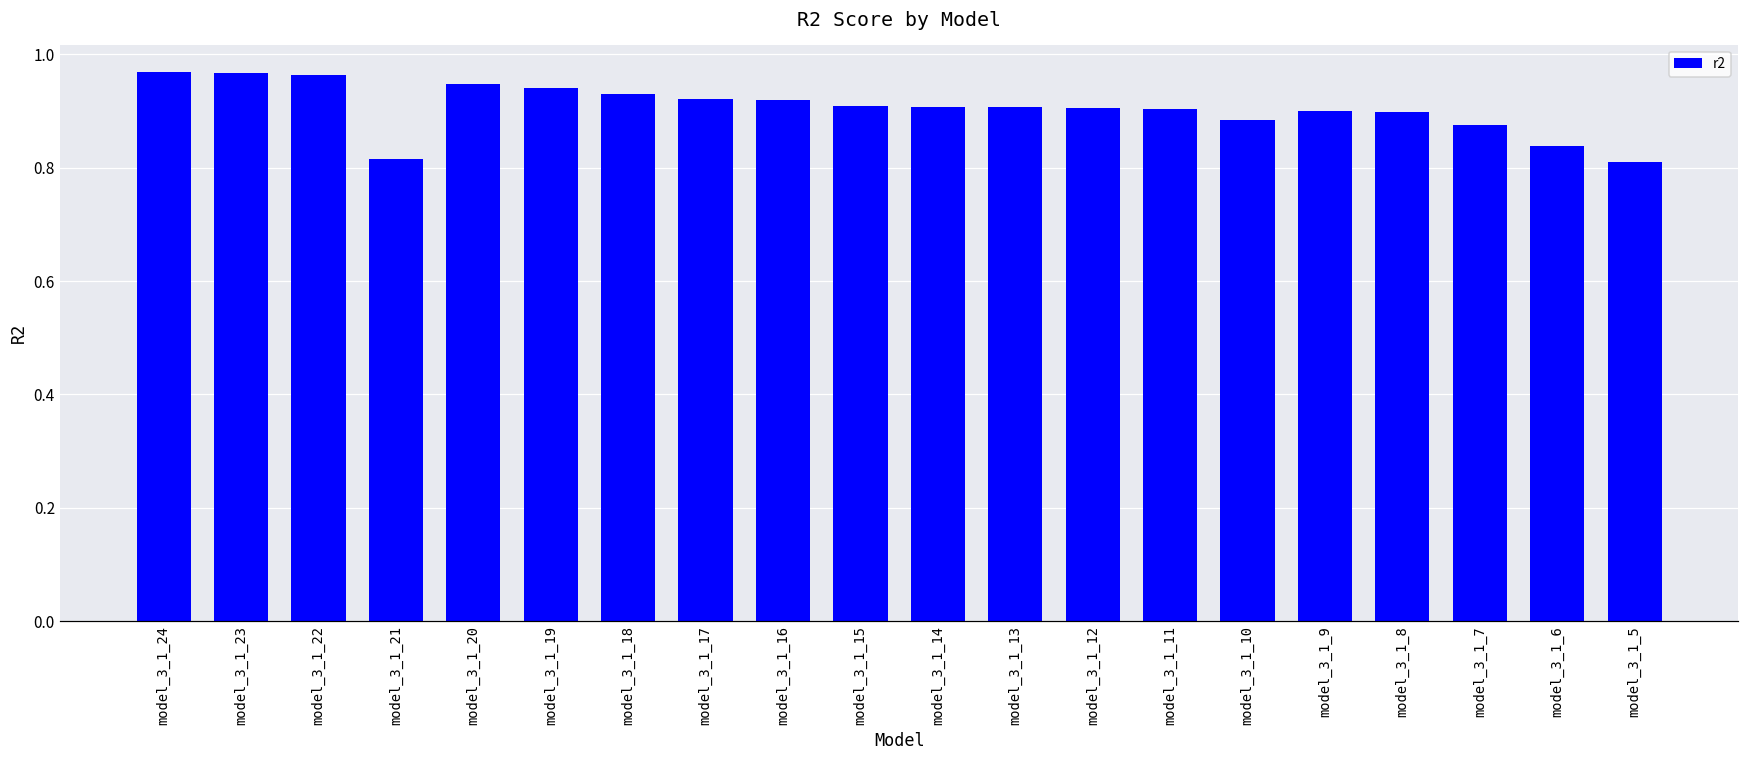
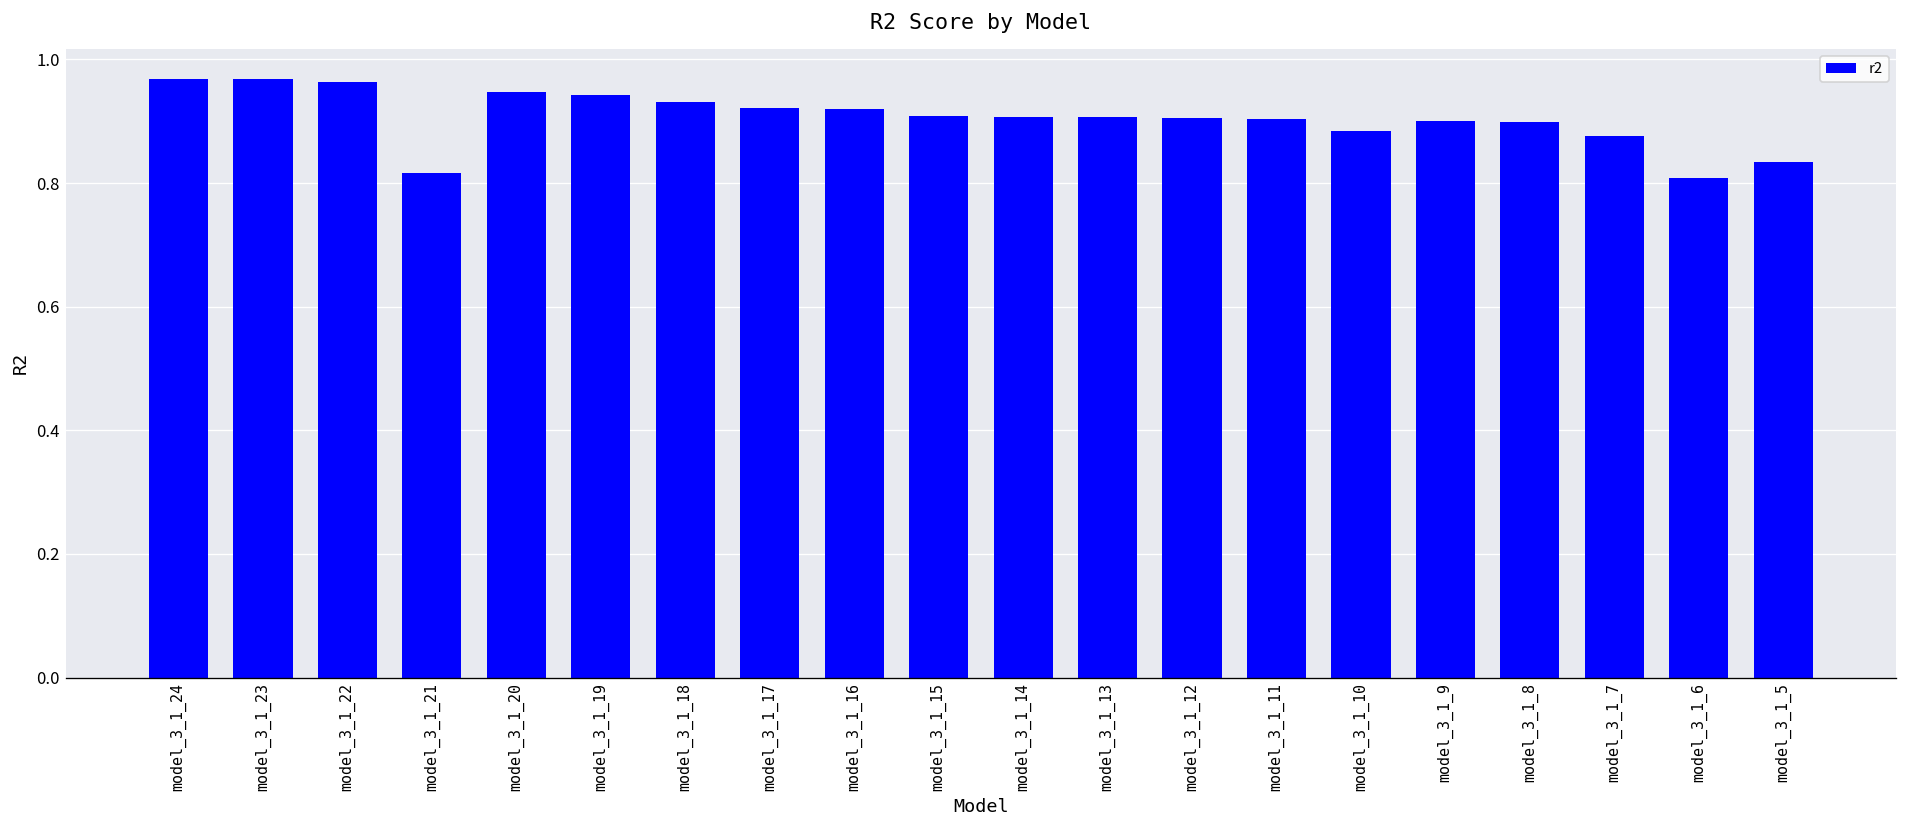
model_3_1_6: 0.84 -> 0.81
model_3_1_5: 0.81 -> 0.83
